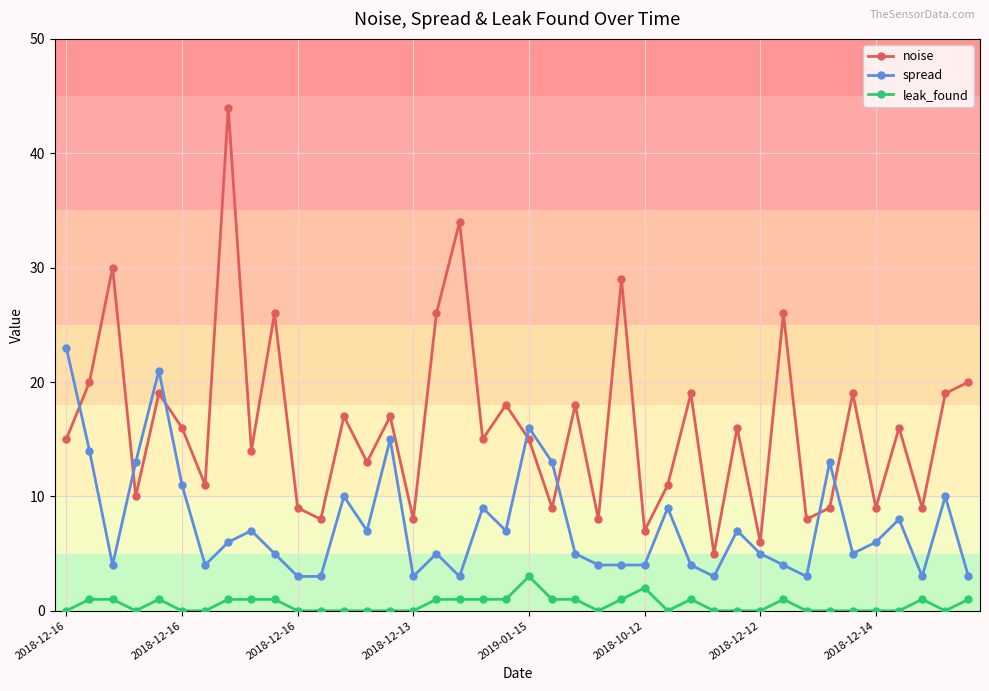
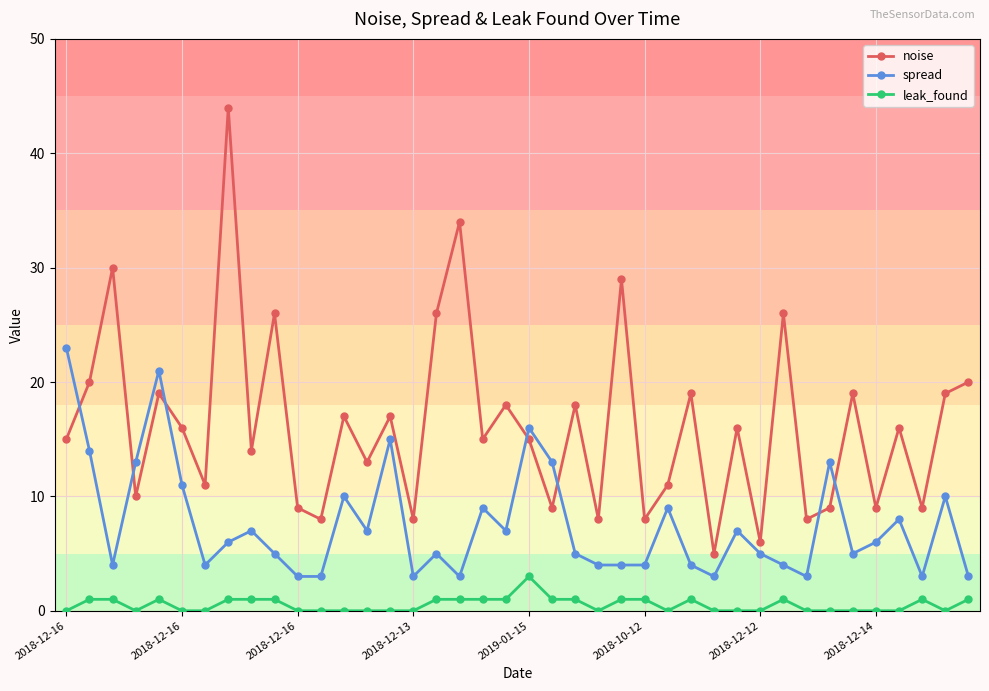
noise, 2018-10-12: 7 -> 8
leak_found, 2018-10-12: 2 -> 1
